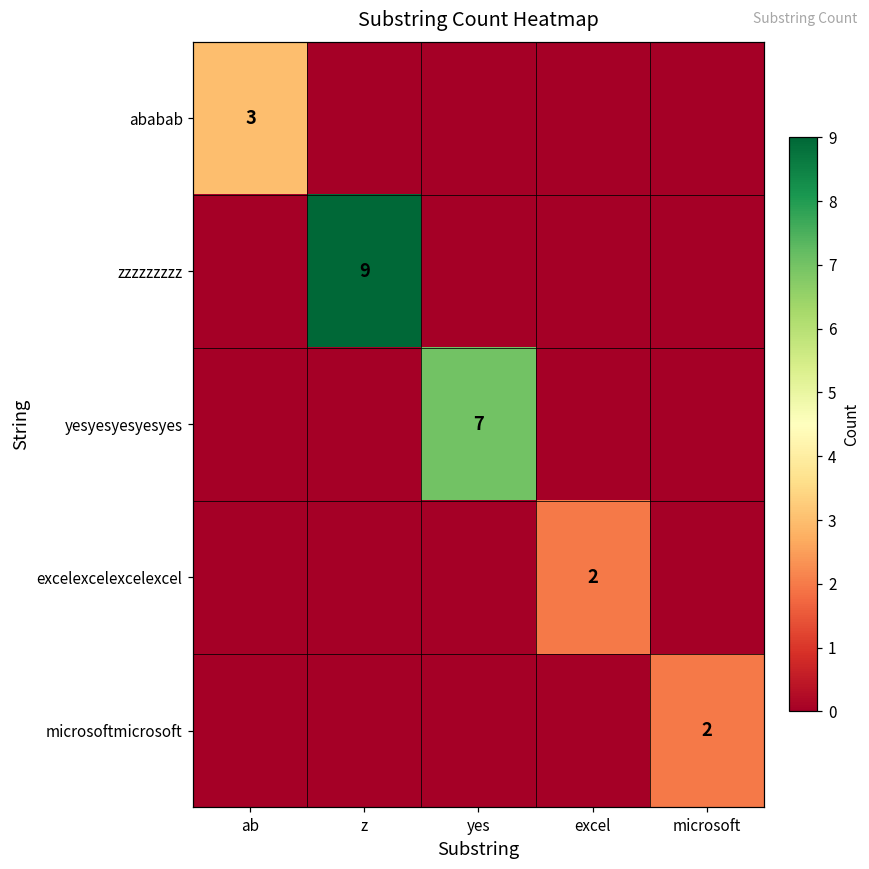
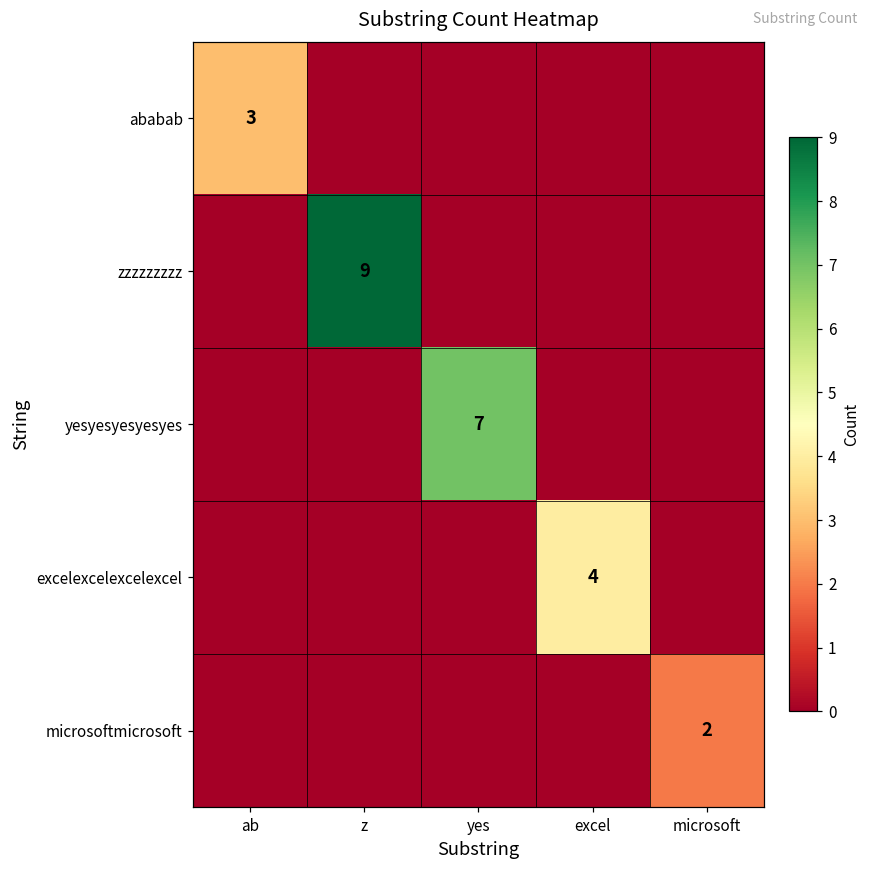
excelexcelexcelexcel, excel: 2 -> 4
